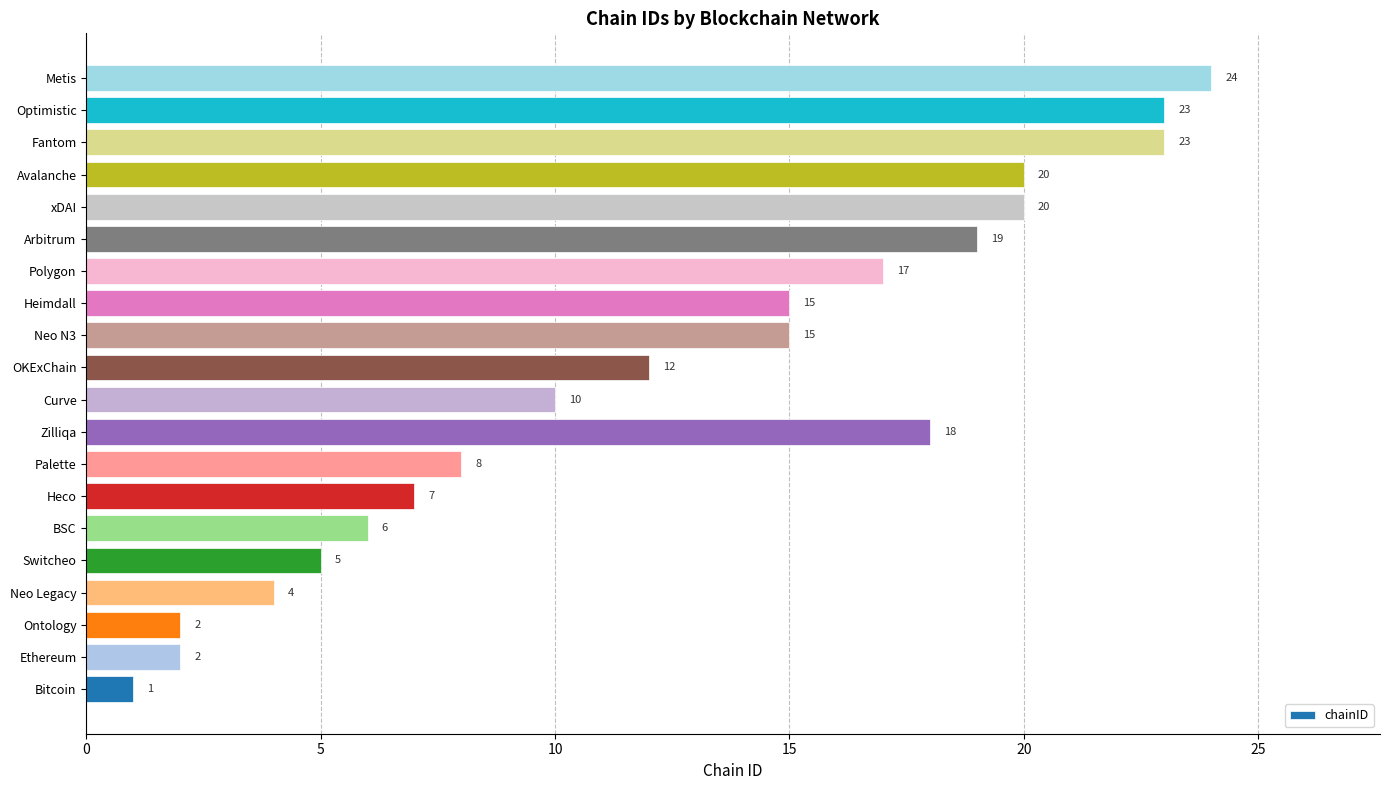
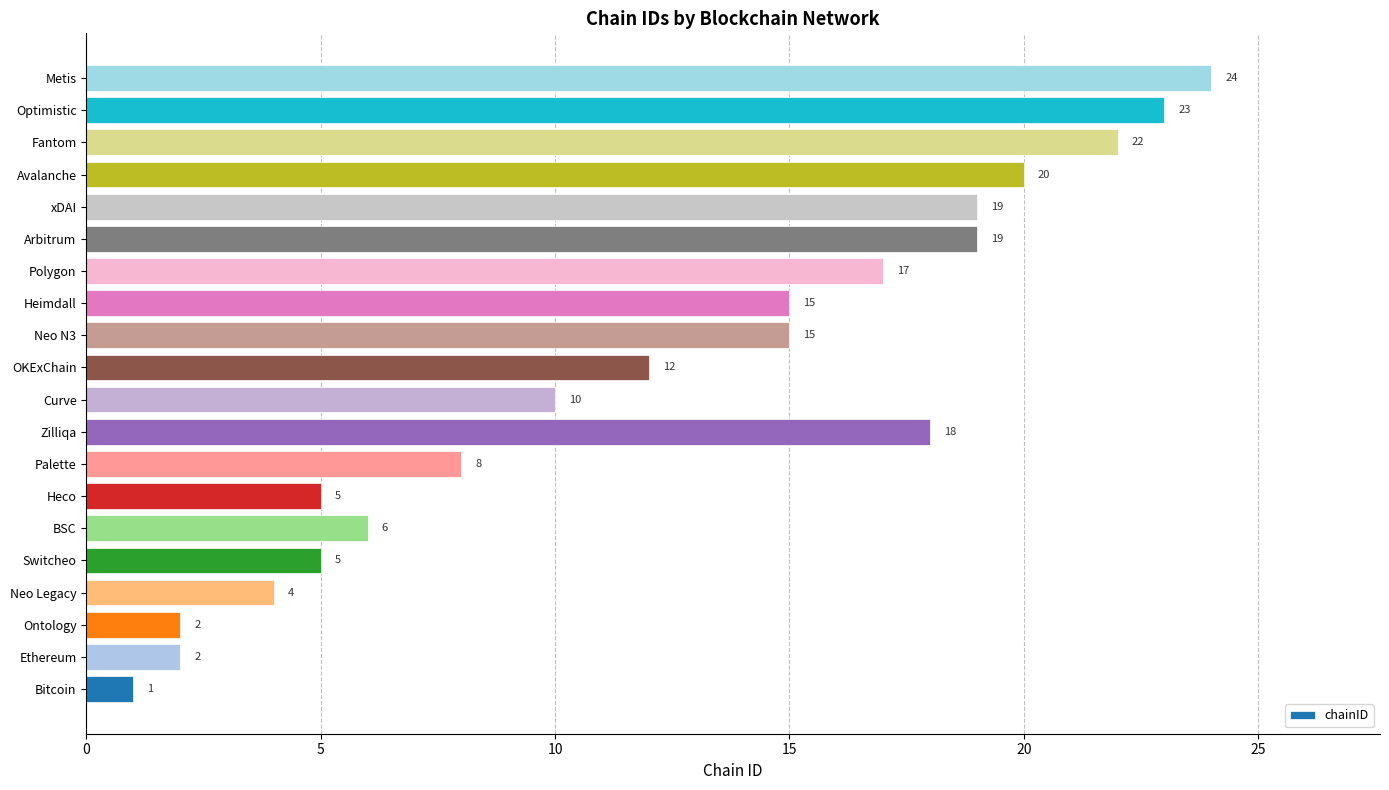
Fantom: 23 -> 22
xDAI: 20 -> 19
Heco: 7 -> 5
